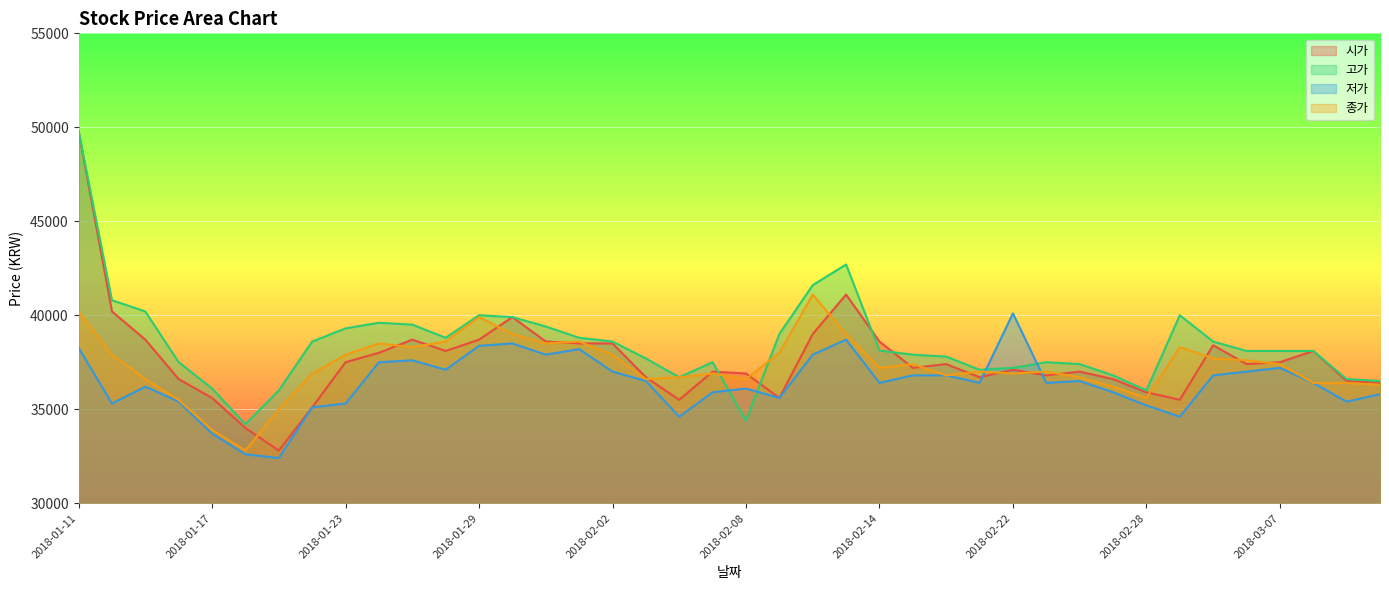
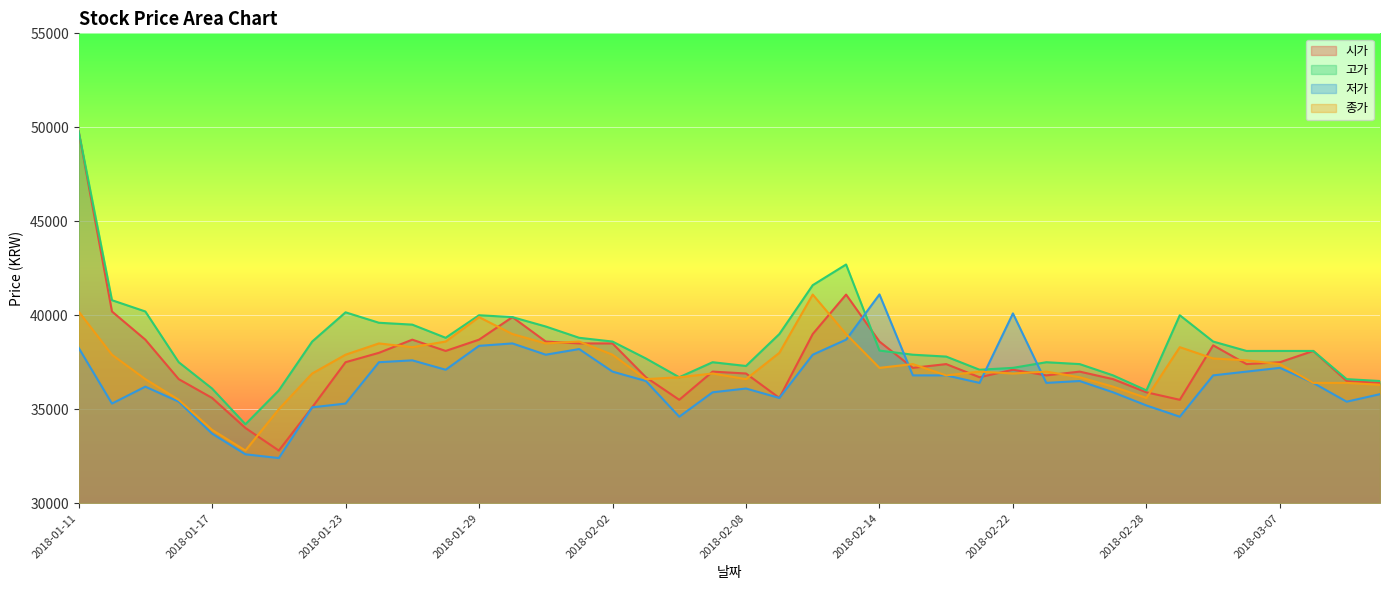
고가, 2018-01-23: 39300 -> 40200
고가, 2018-02-08: 34400 -> 37300
저가, 2018-02-14: 36400 -> 41100
